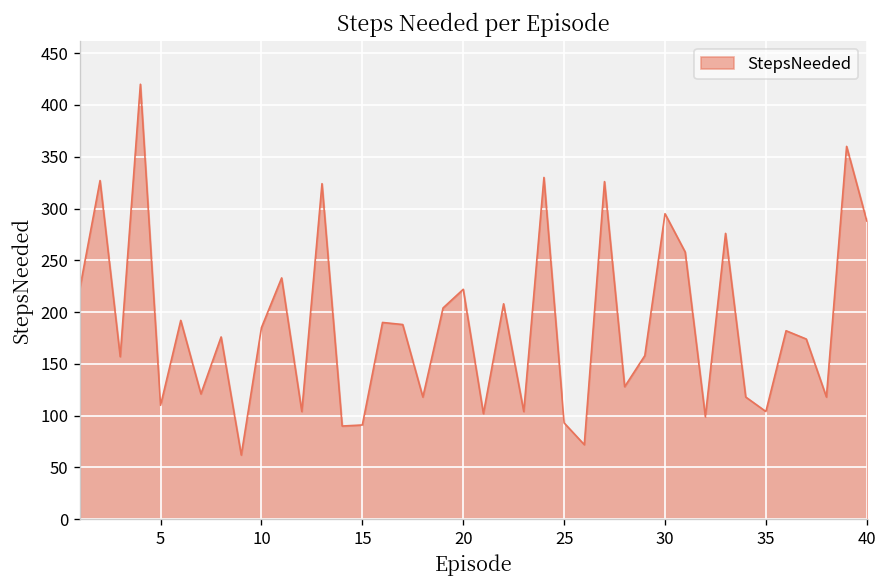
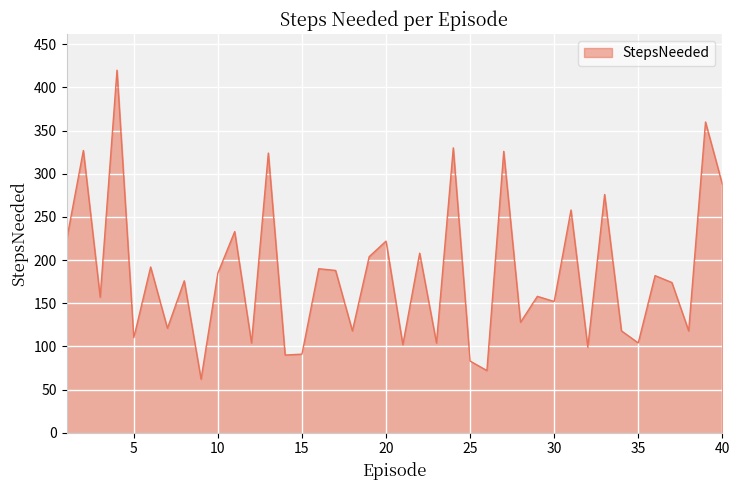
25: 90 -> 80
30: 300 -> 150
